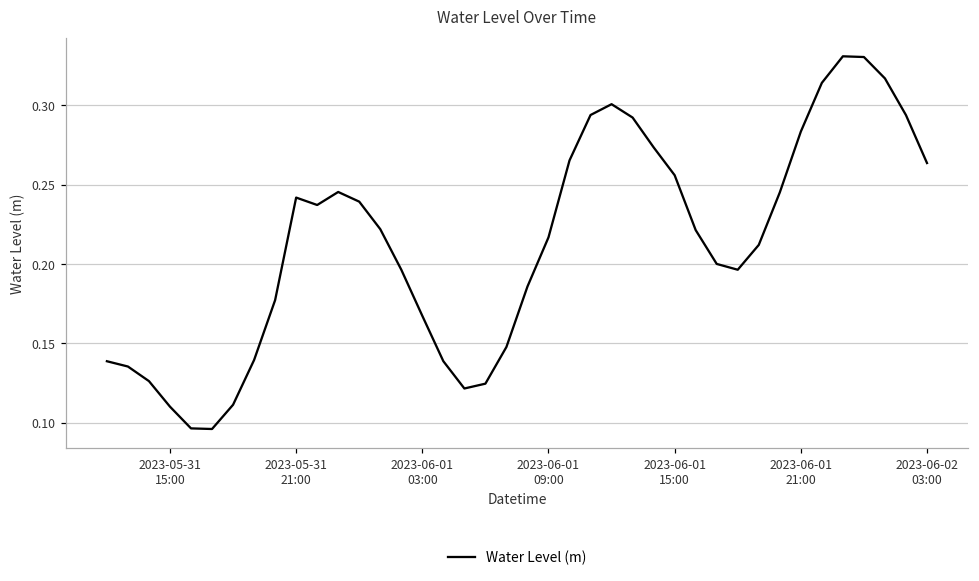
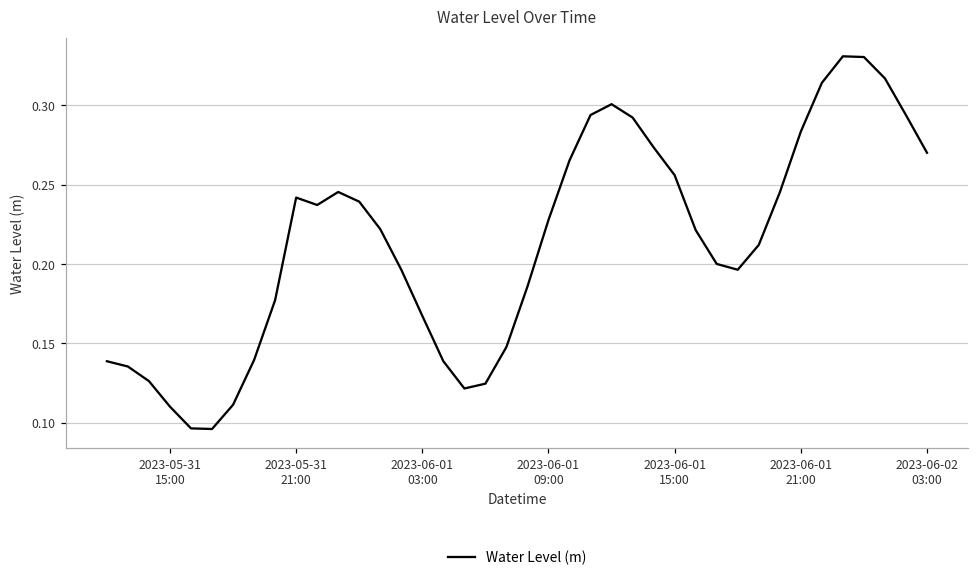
2023-06-01 09:00: 0.217 -> 0.228
2023-06-02 03:00: 0.264 -> 0.270
